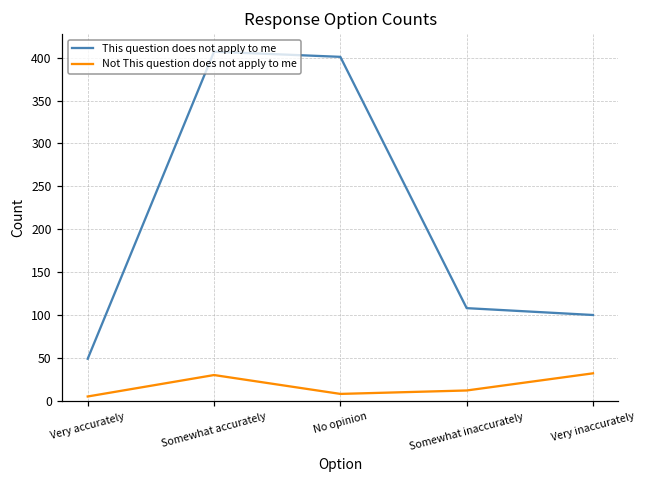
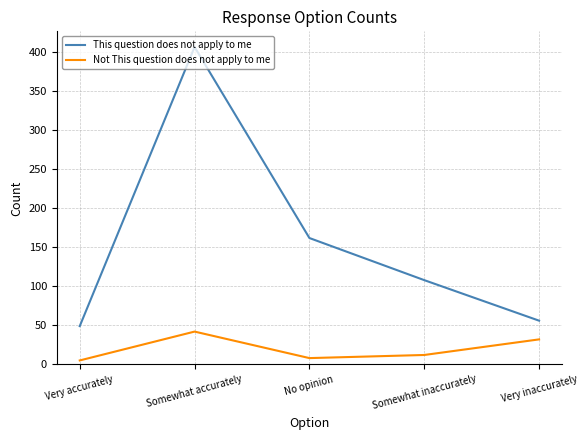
Not This question does not apply to me, Somewhat accurately: 30 -> 40
This question does not apply to me, No opinion: 400 -> 160
This question does not apply to me, Very inaccurately: 100 -> 60
